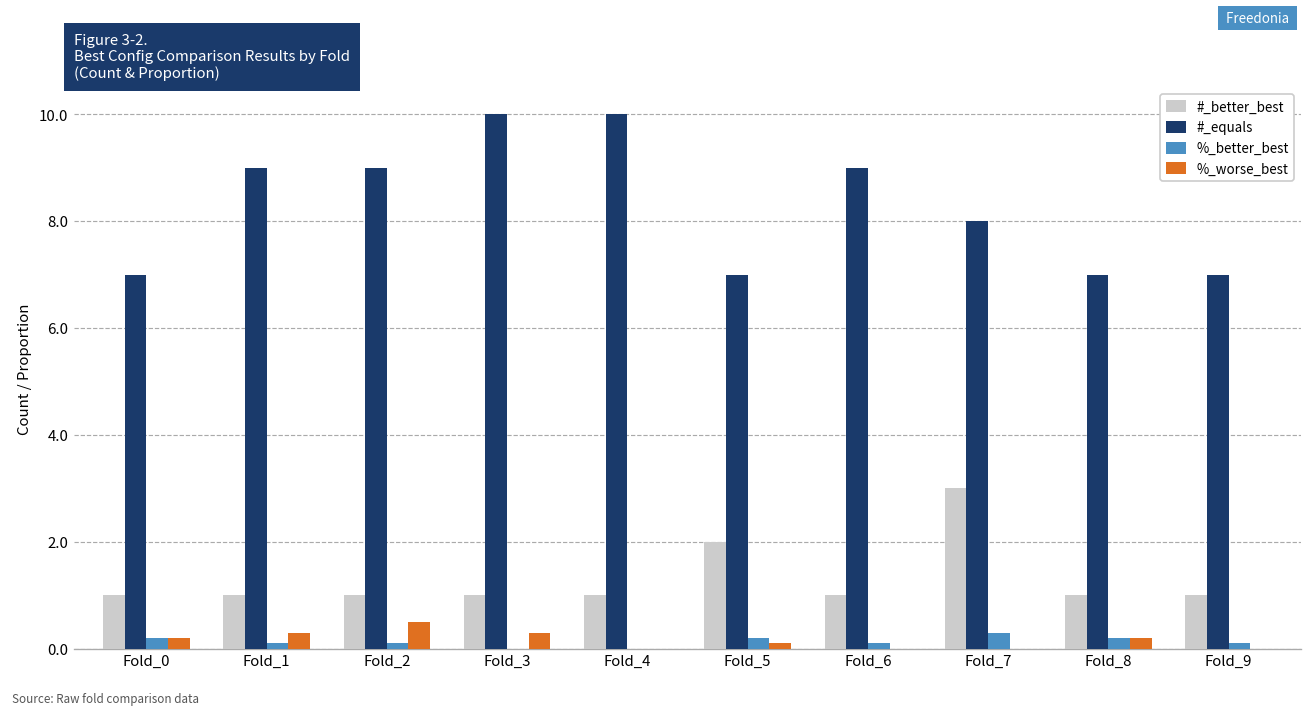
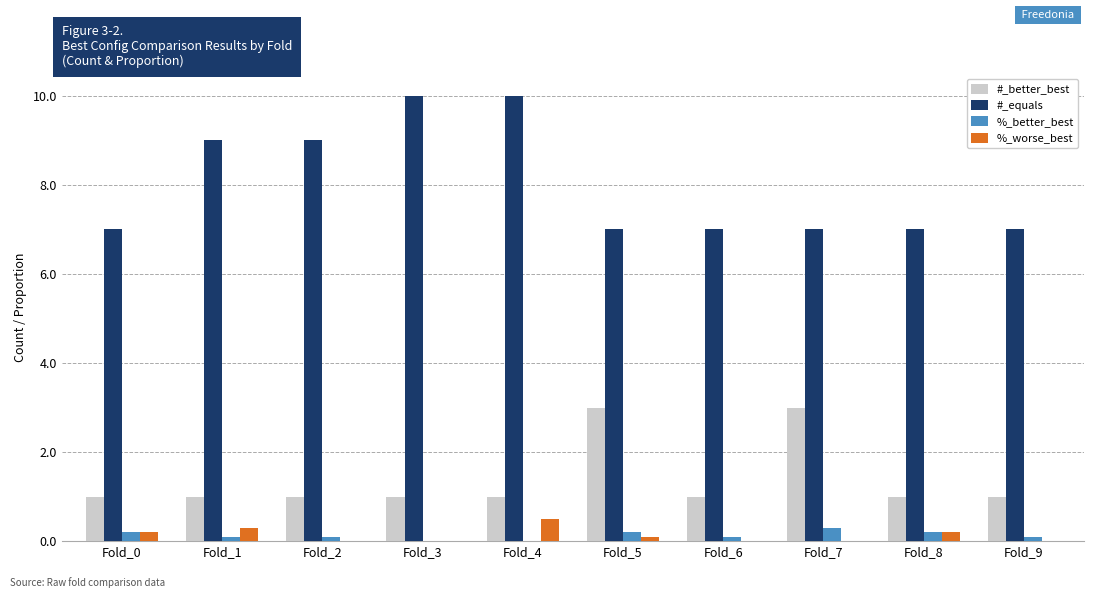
%_worse_best, Fold_2: 0.5 -> 0.0
%_worse_best, Fold_3: 0.3 -> 0.0
%_worse_best, Fold_4: 0.0 -> 0.5
#_better_best, Fold_5: 2 -> 3
#_equals, Fold_6: 9 -> 7
#_equals, Fold_7: 8 -> 7
